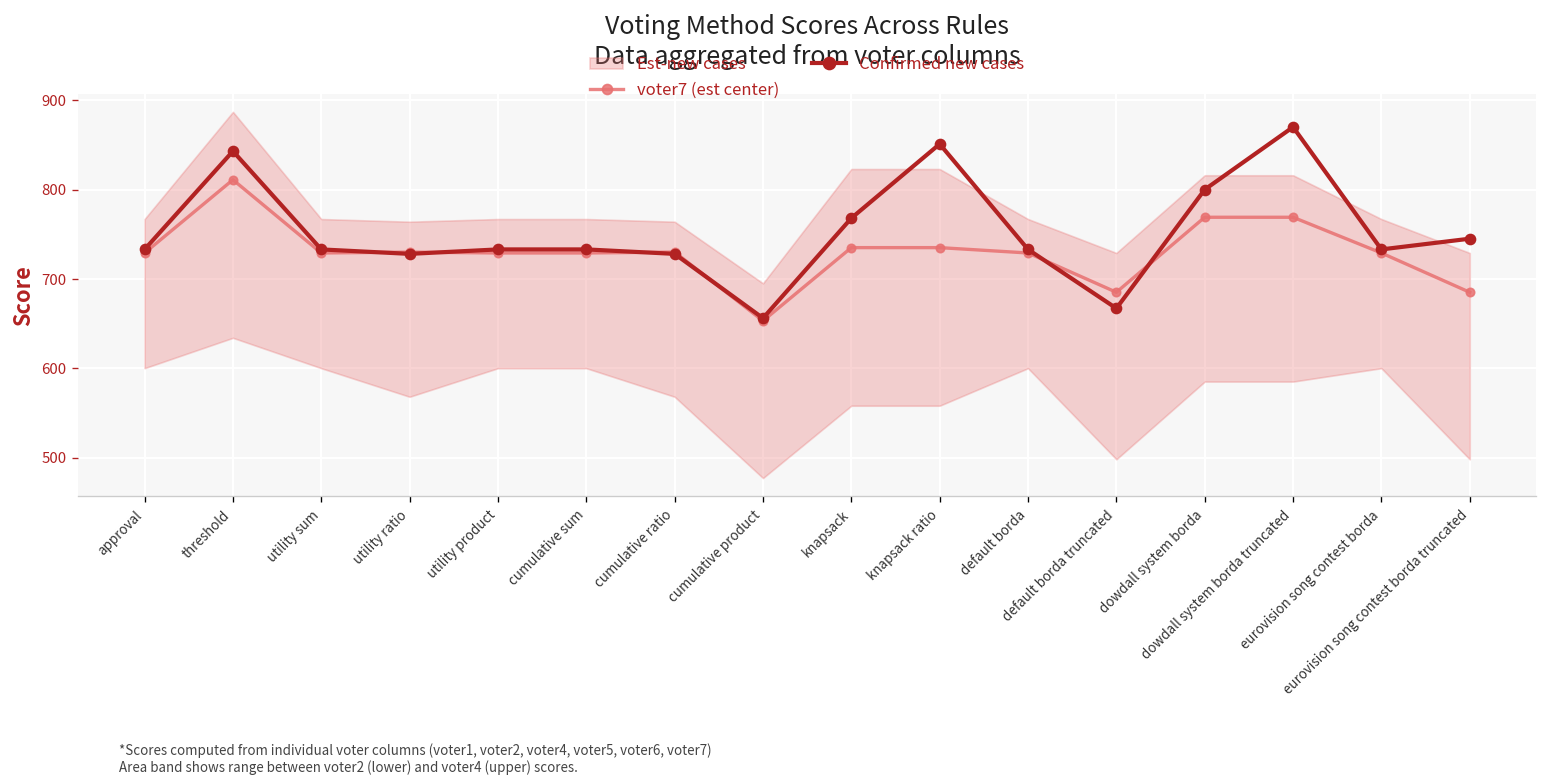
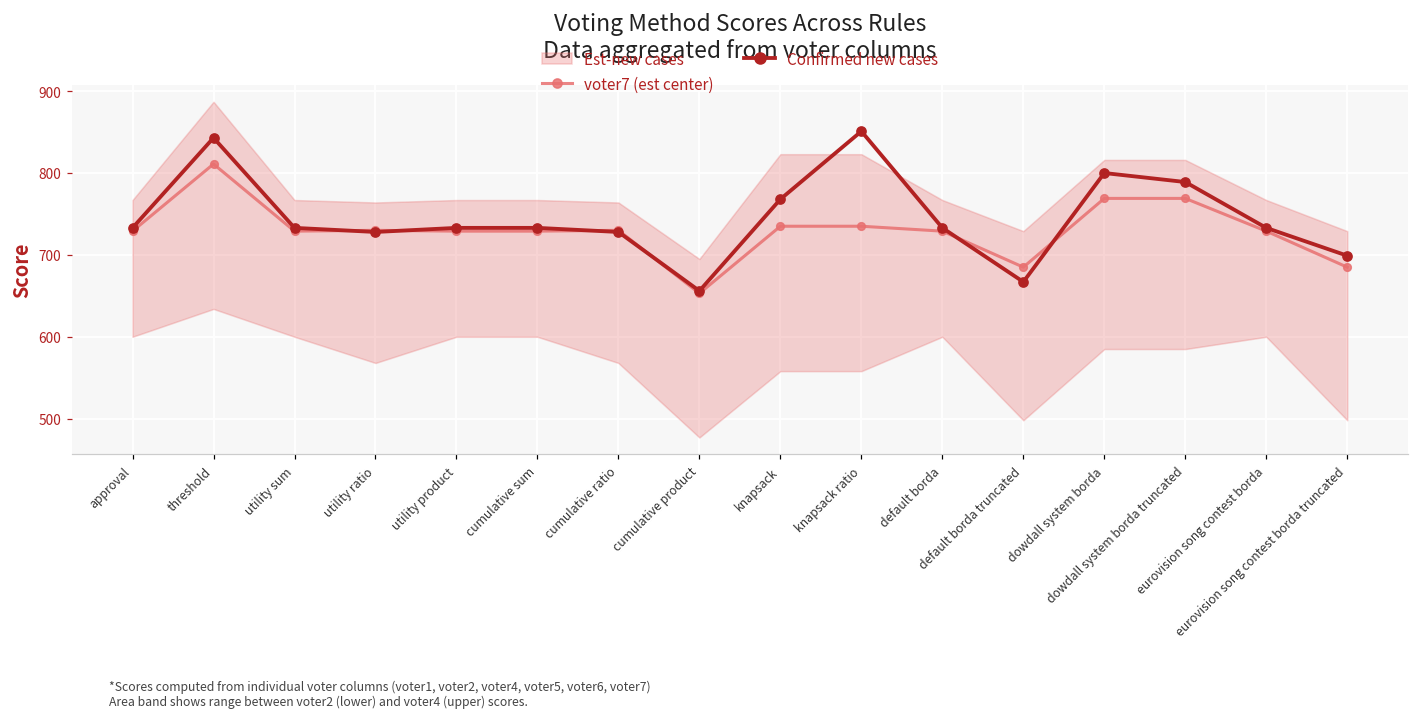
Confirmed new cases, dowdall system borda truncated: 870 -> 790
Confirmed new cases, eurovision song contest borda truncated: 750 -> 700
